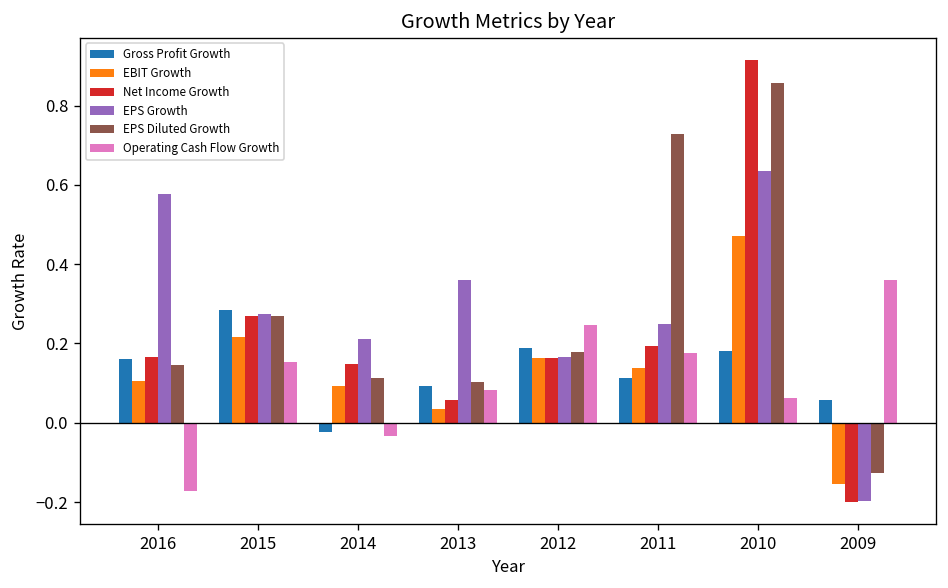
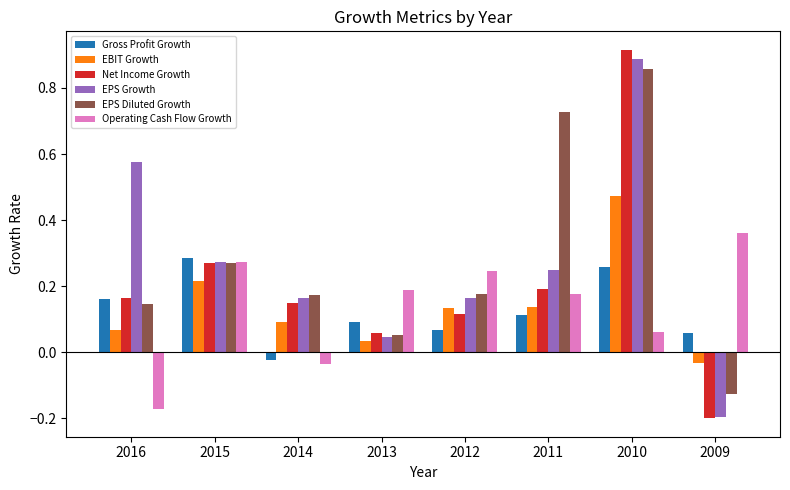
EBIT Growth, 2016: 0.11 -> 0.07
Operating Cash Flow Growth, 2015: 0.15 -> 0.27
EPS Growth, 2014: 0.21 -> 0.16
EPS Diluted Growth, 2014: 0.11 -> 0.17
EPS Growth, 2013: 0.36 -> 0.05
EPS Diluted Growth, 2013: 0.10 -> 0.05
Operating Cash Flow Growth, 2013: 0.08 -> 0.19
Gross Profit Growth, 2012: 0.19 -> 0.07
EBIT Growth, 2012: 0.16 -> 0.13
Net Income Growth, 2012: 0.16 -> 0.12
Gross Profit Growth, 2010: 0.18 -> 0.26
EPS Growth, 2010: 0.64 -> 0.89
EBIT Growth, 2009: -0.15 -> -0.03
